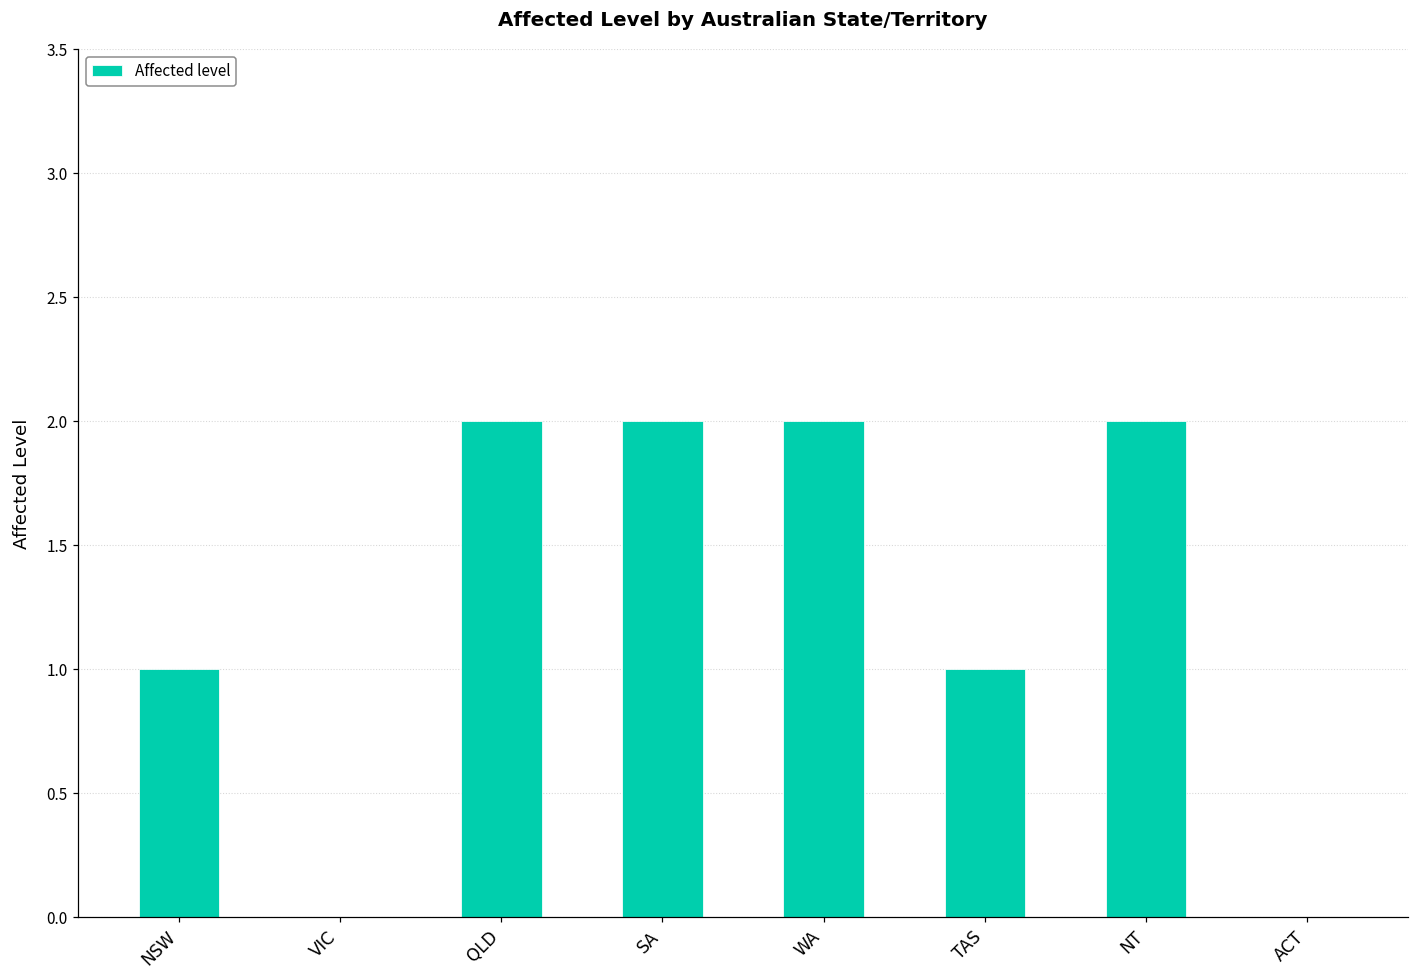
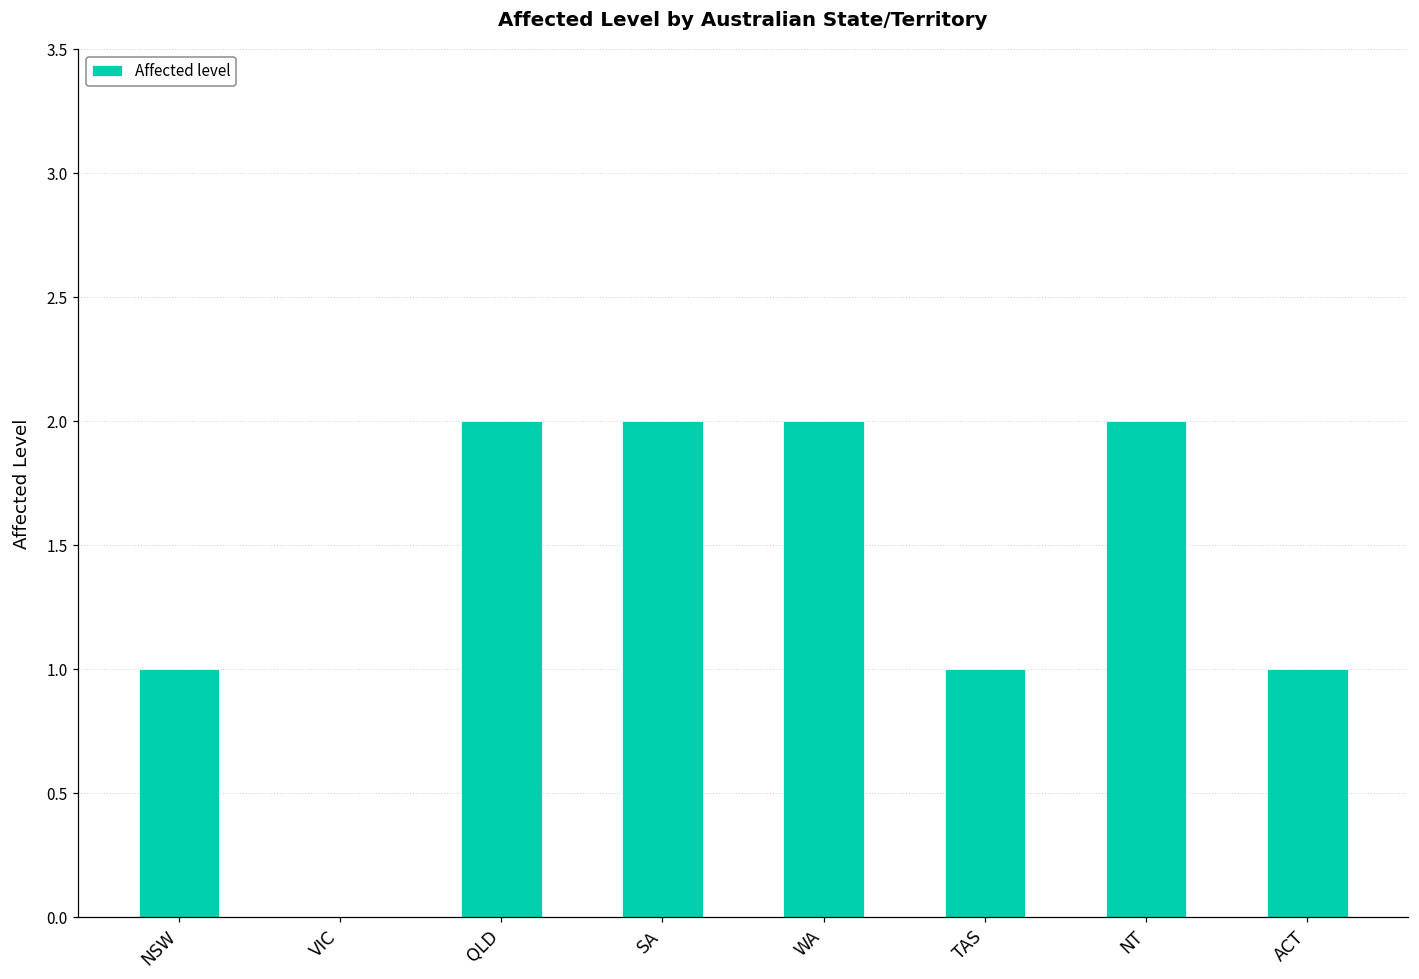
ACT: 0 -> 1
